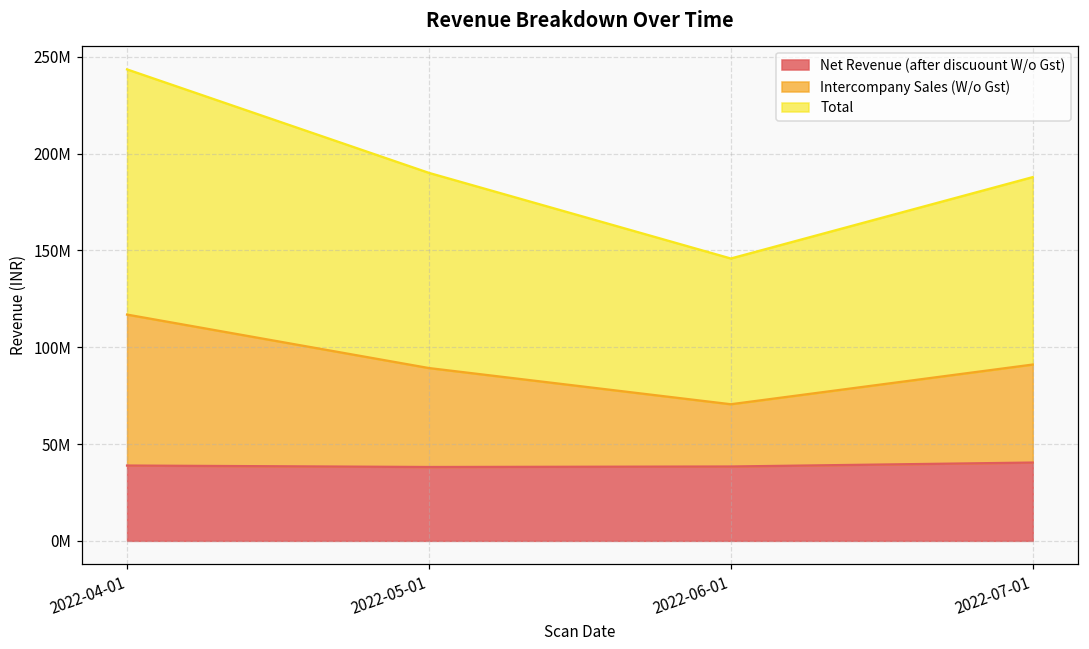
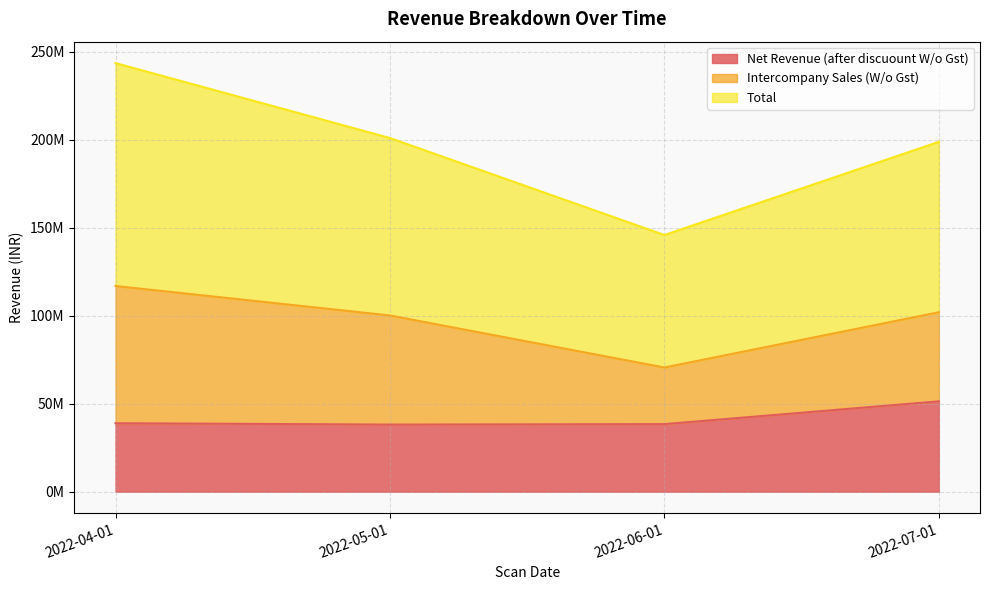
Intercompany Sales (W/o Gst), 2022-05-01: 51000000 -> 62000000
Net Revenue (after discuount W/o Gst), 2022-07-01: 40000000 -> 51000000
